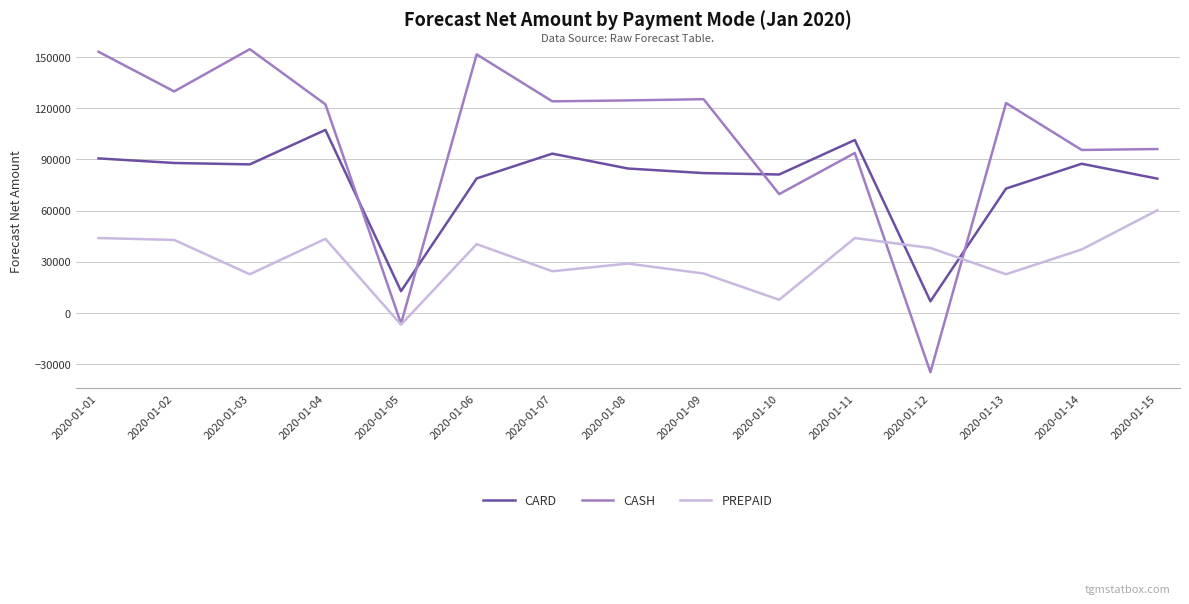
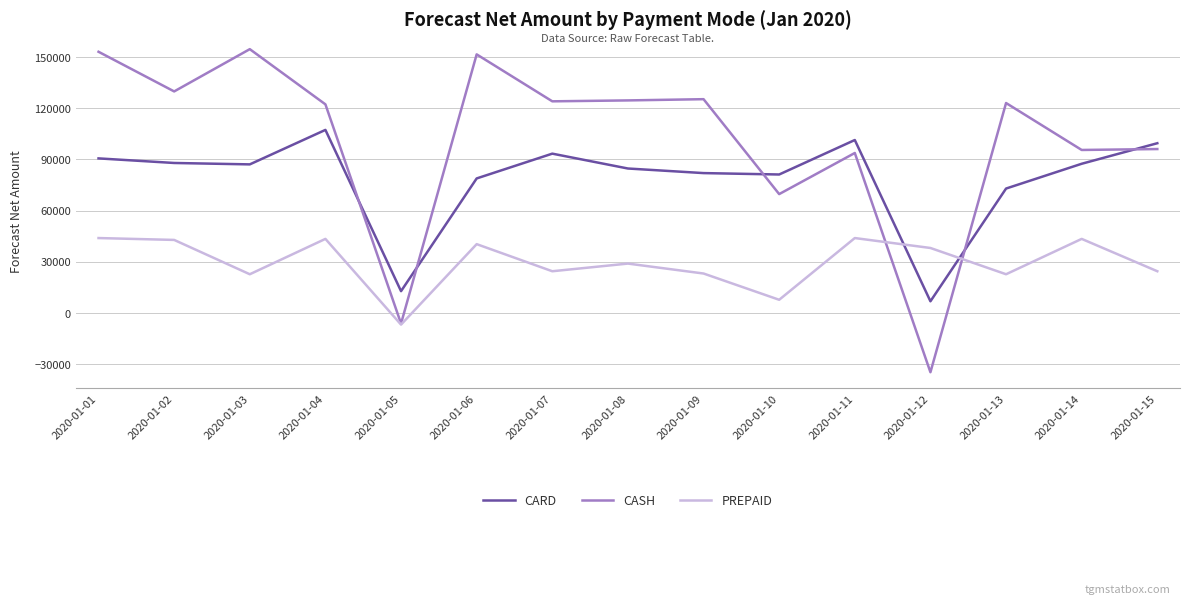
PREPAID, 2020-01-14: 37000 -> 43000
CARD, 2020-01-15: 79000 -> 100000
PREPAID, 2020-01-15: 60000 -> 25000
